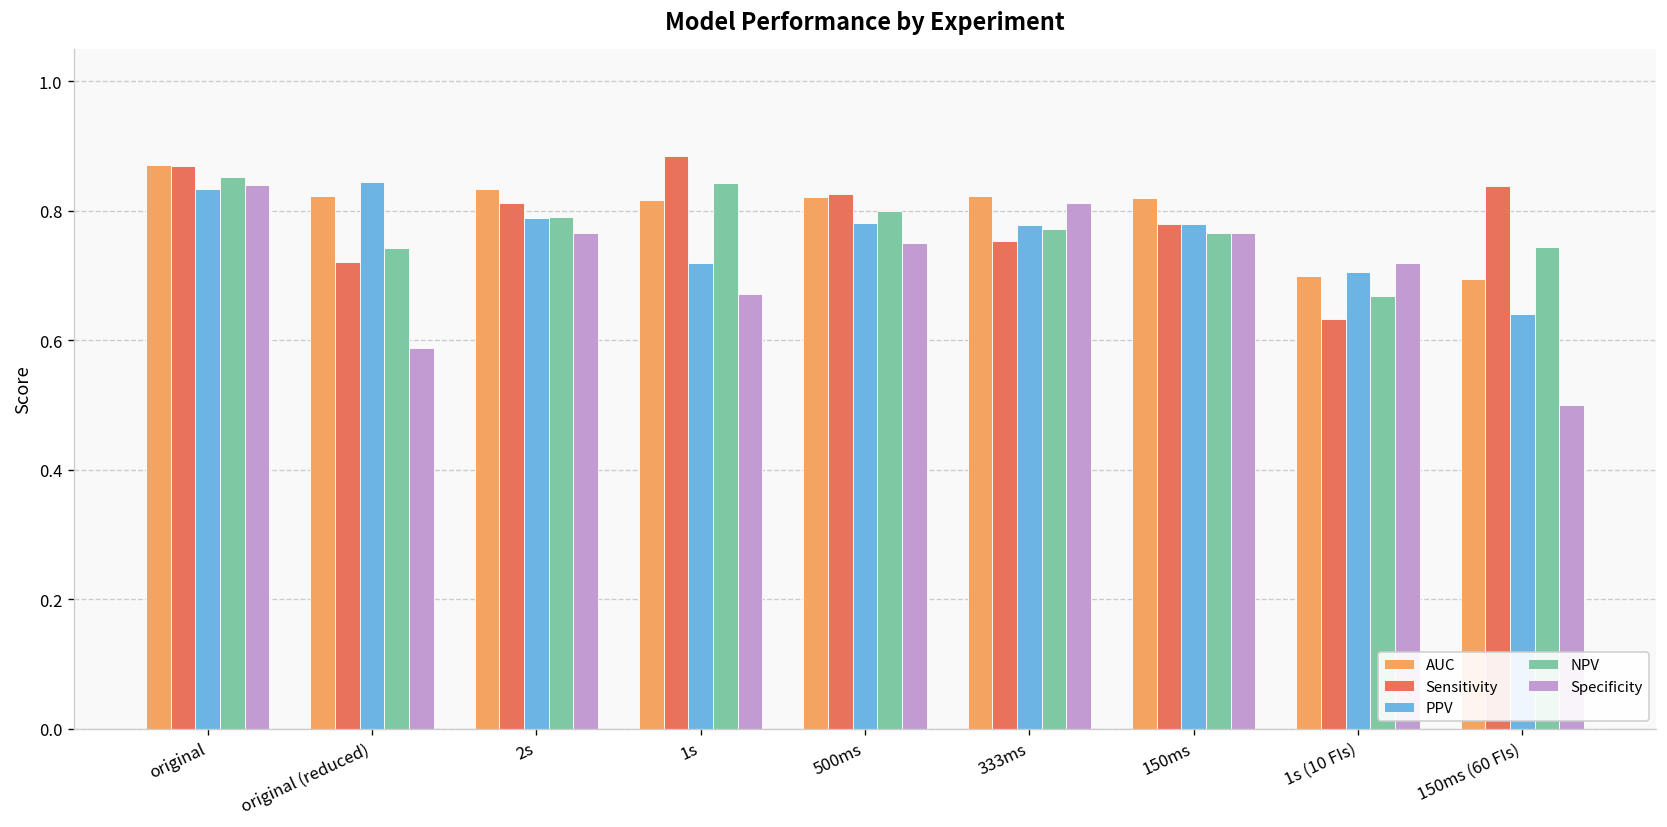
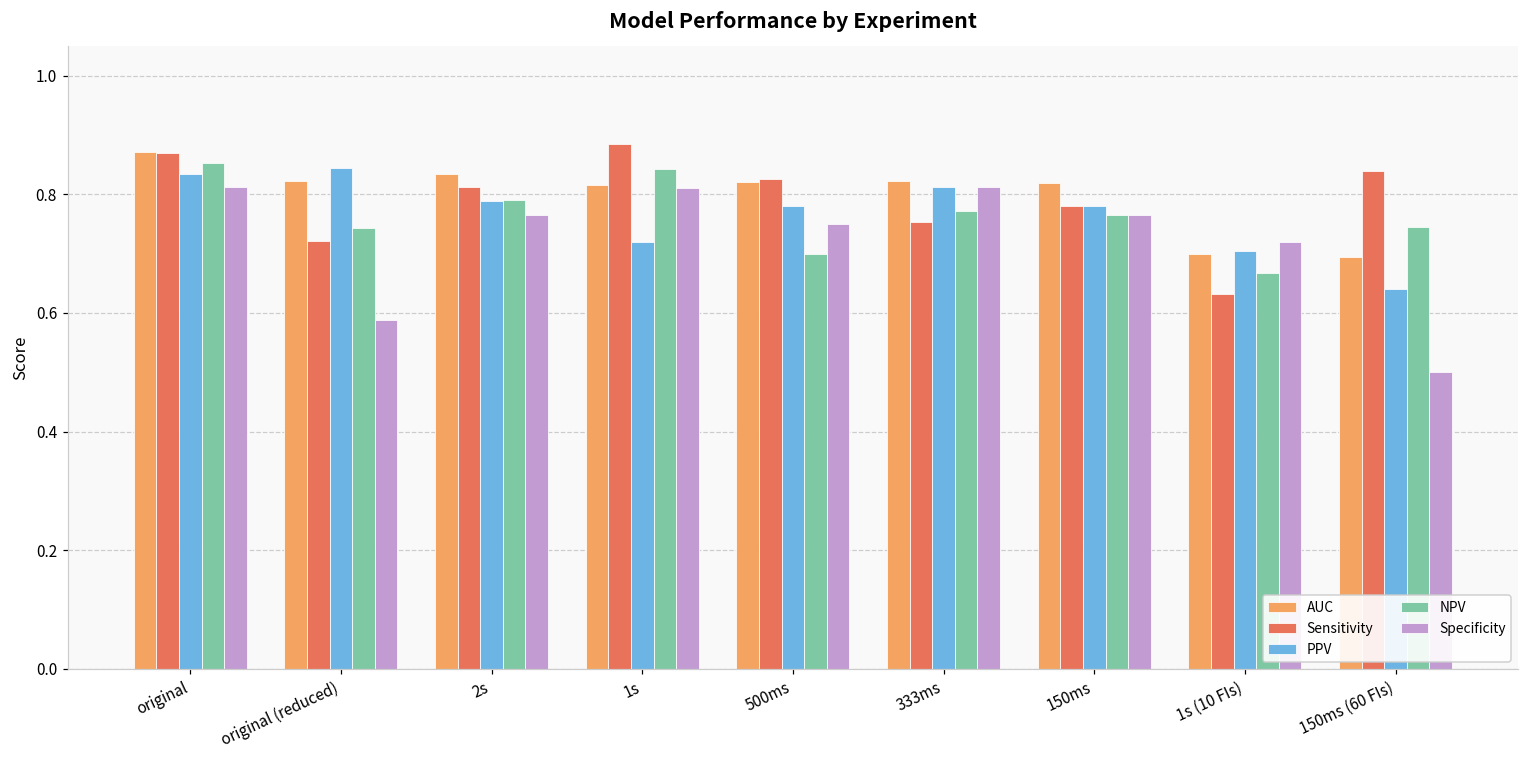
Specificity, original: 0.84 -> 0.81
Specificity, 1s: 0.67 -> 0.81
NPV, 500ms: 0.8 -> 0.7
PPV, 333ms: 0.78 -> 0.81
